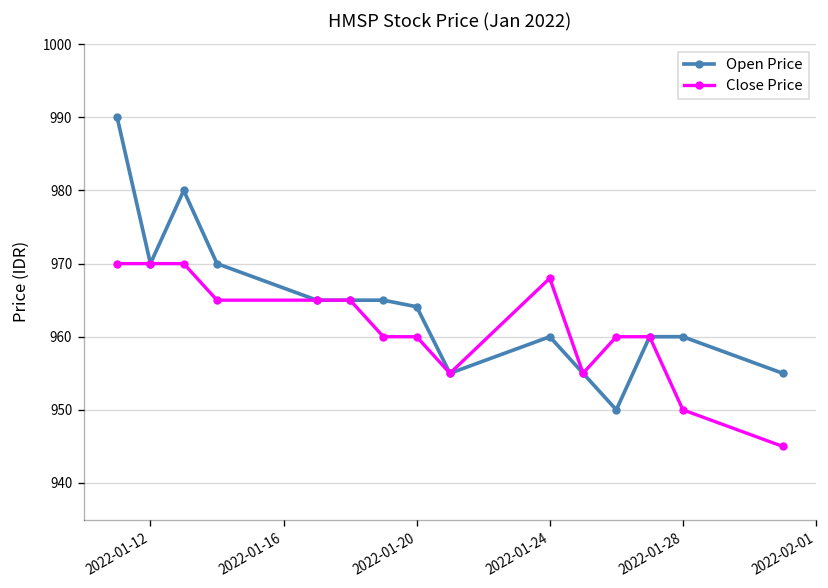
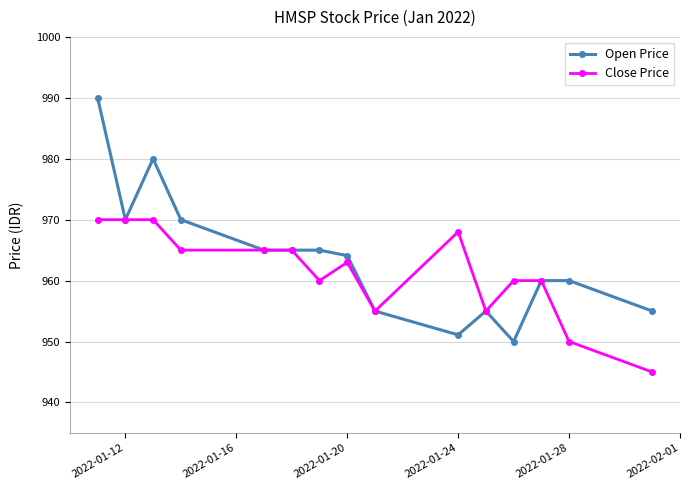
Close Price, 2022-01-20: 960 -> 963
Open Price, 2022-01-24: 960 -> 951
